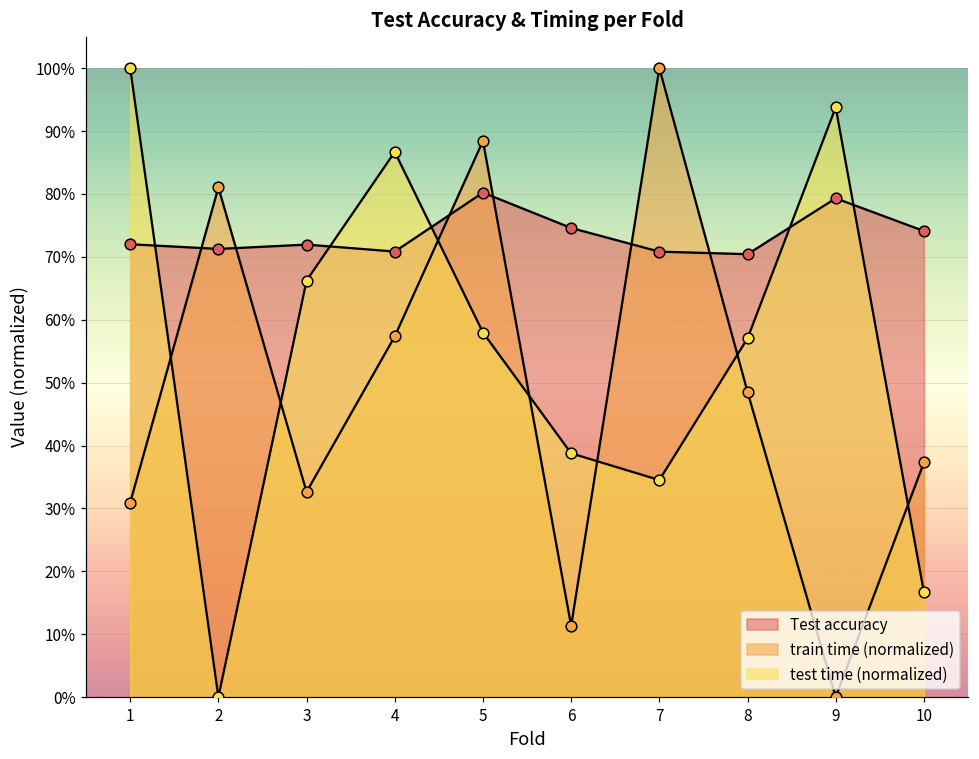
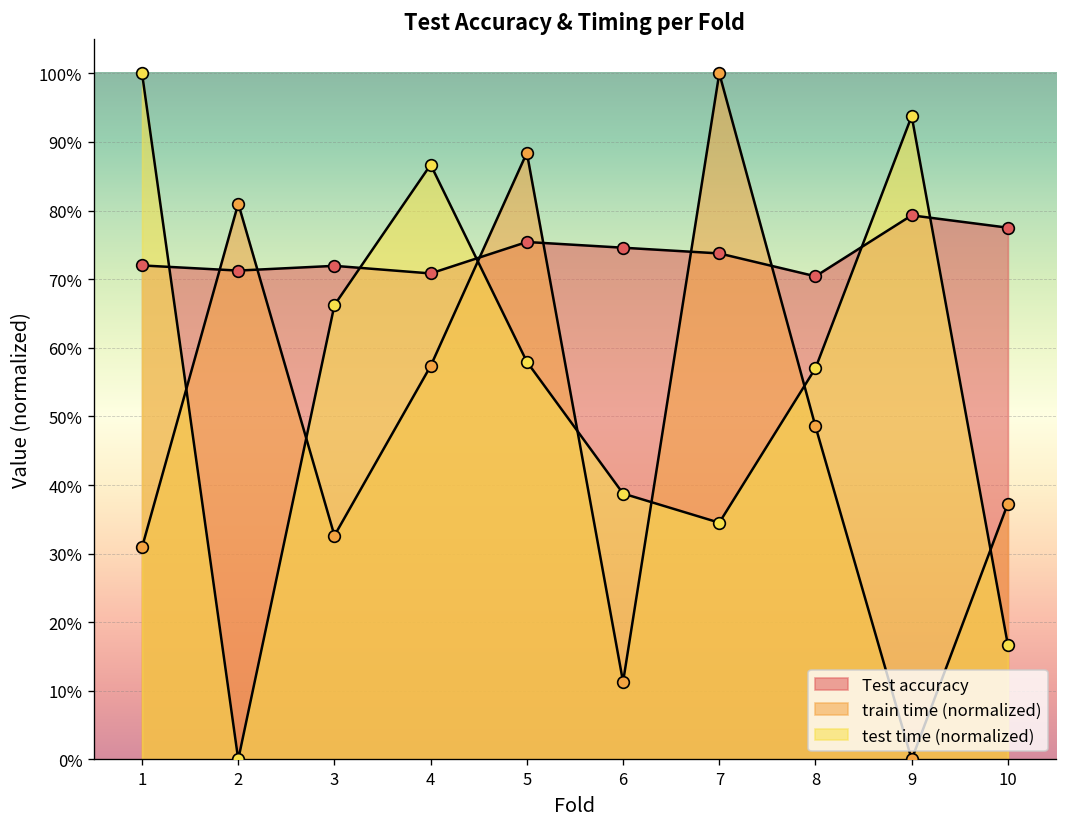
Test accuracy, 5: 80% -> 75%
Test accuracy, 7: 71% -> 74%
Test accuracy, 10: 74% -> 78%
